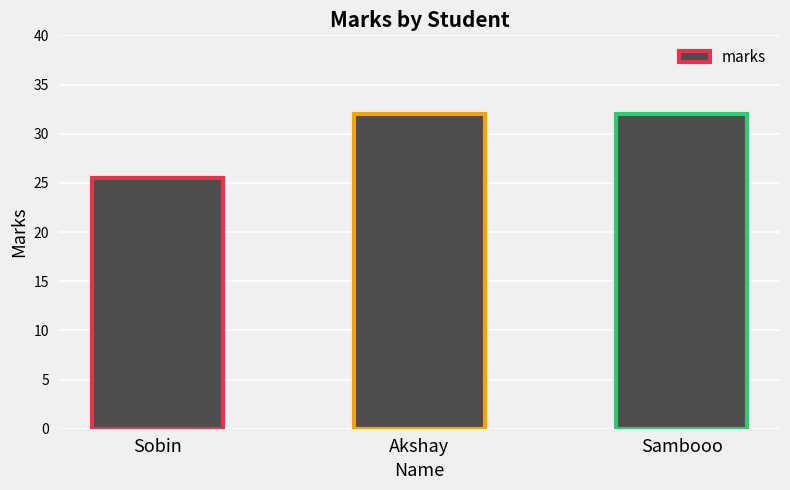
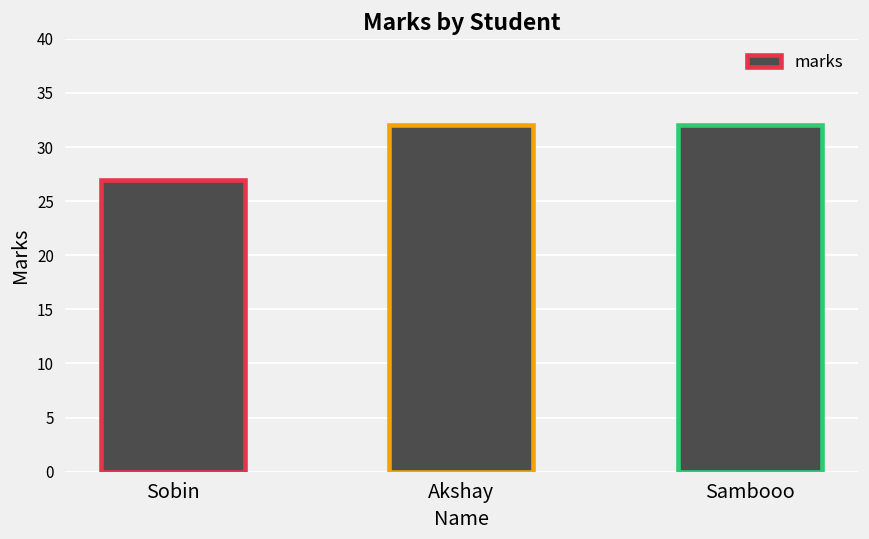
Sobin: 26 -> 27
